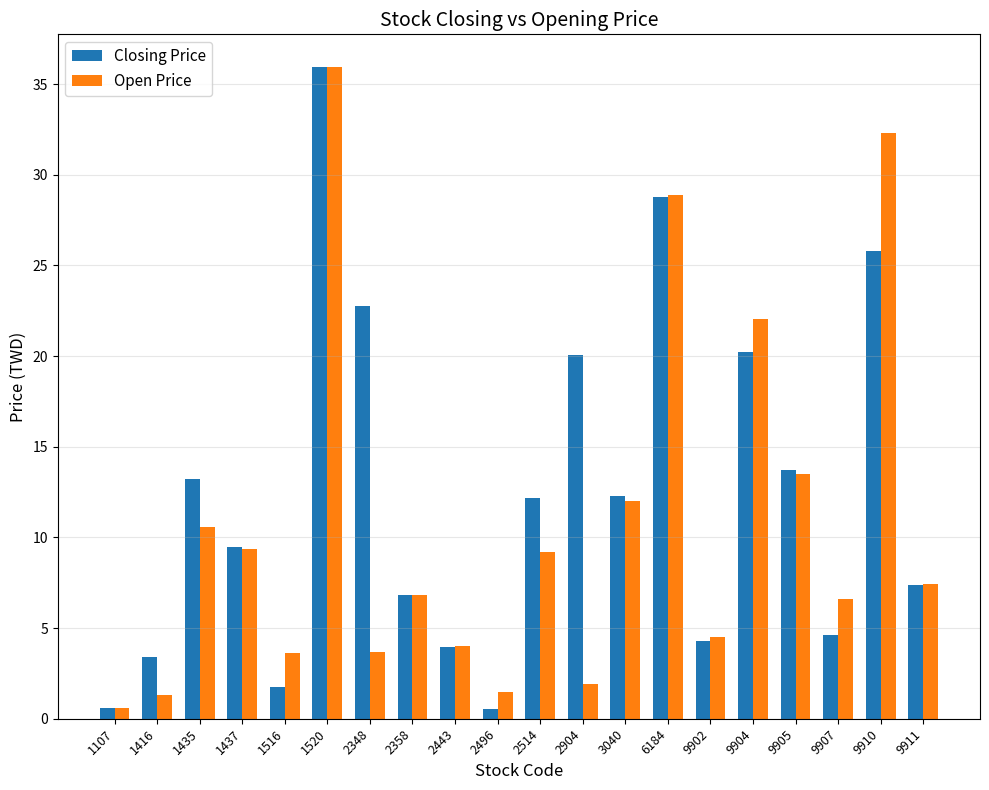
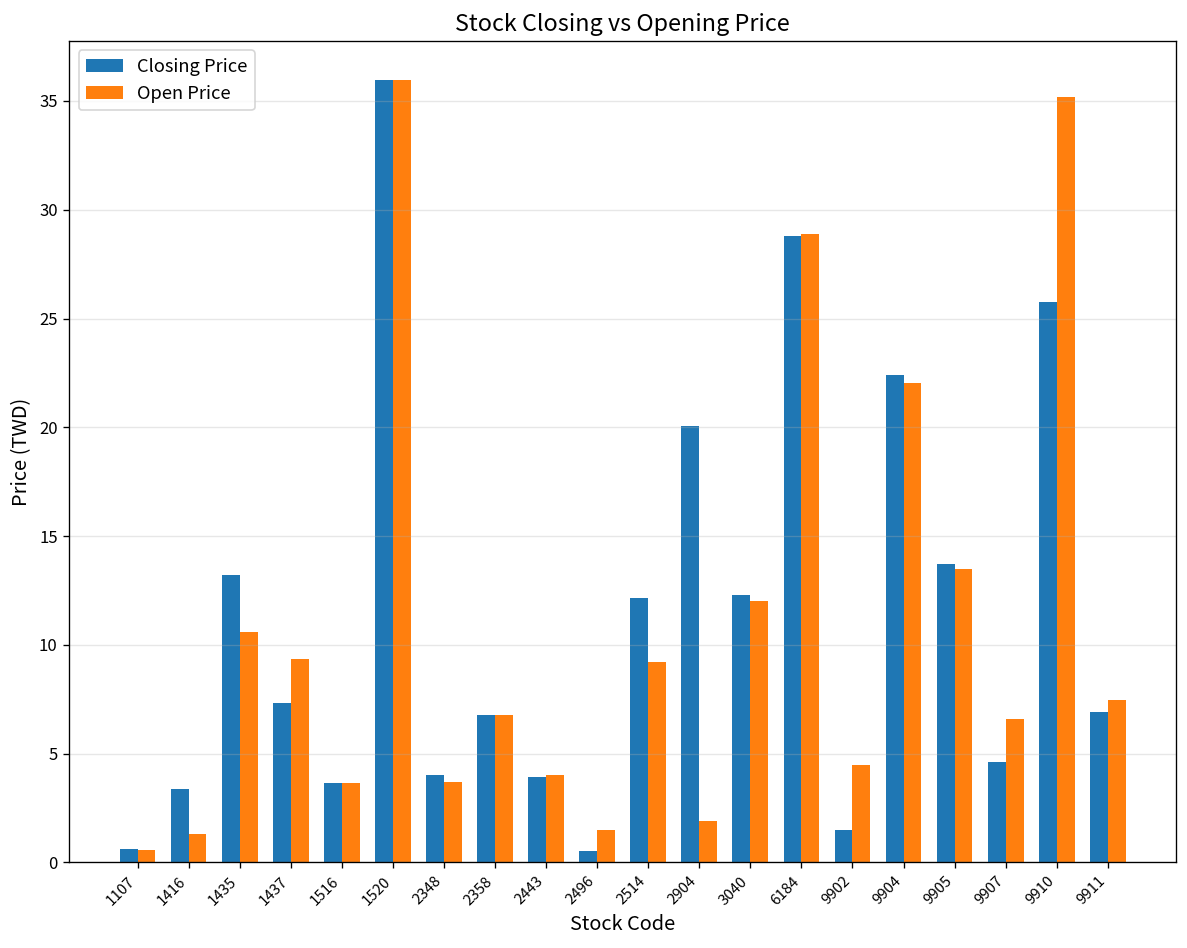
Closing Price, 1437: 9.5 -> 7.4
Closing Price, 1516: 1.8 -> 3.6
Closing Price, 2348: 22.8 -> 4.0
Closing Price, 9902: 4.3 -> 1.5
Closing Price, 9904: 20.2 -> 22.4
Open Price, 9910: 32.3 -> 35.2
Closing Price, 9911: 7.4 -> 6.9
